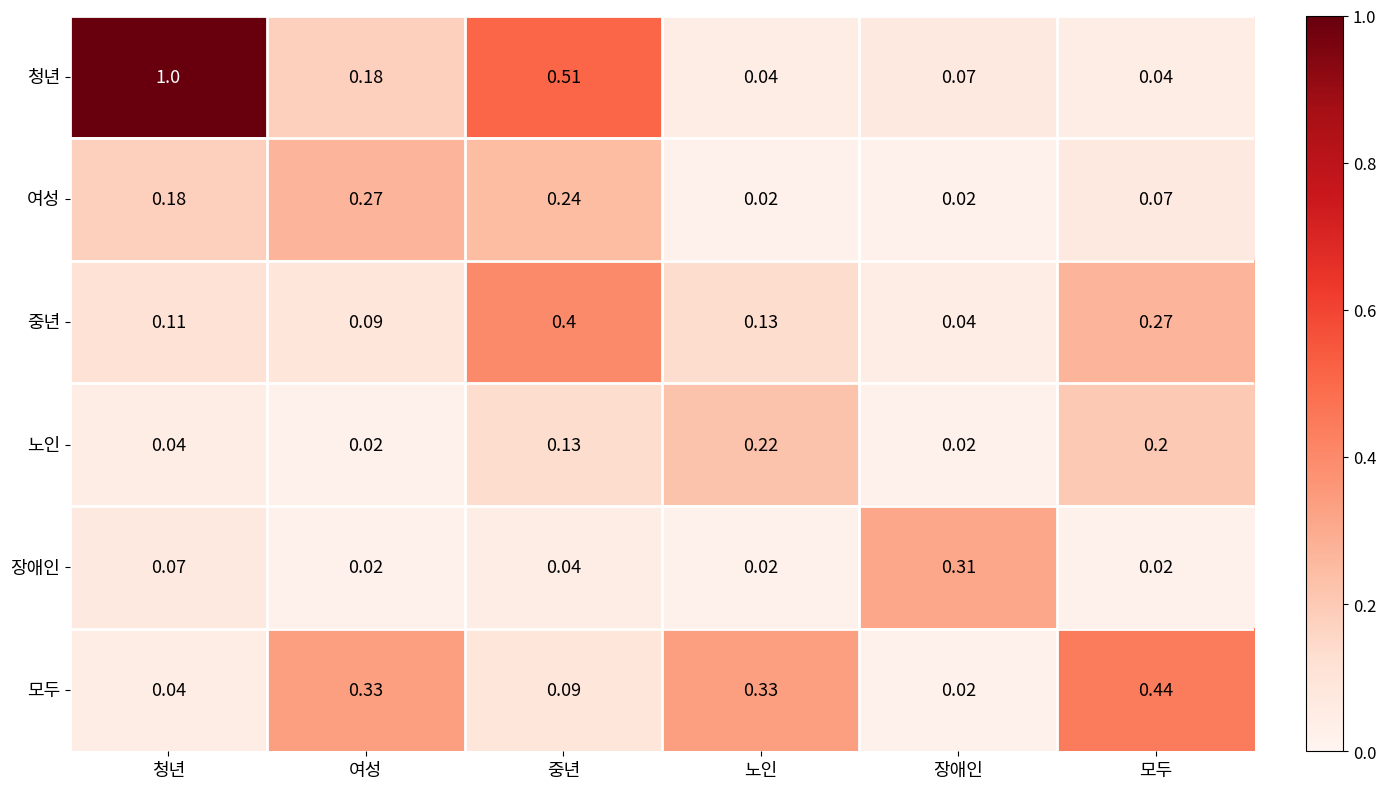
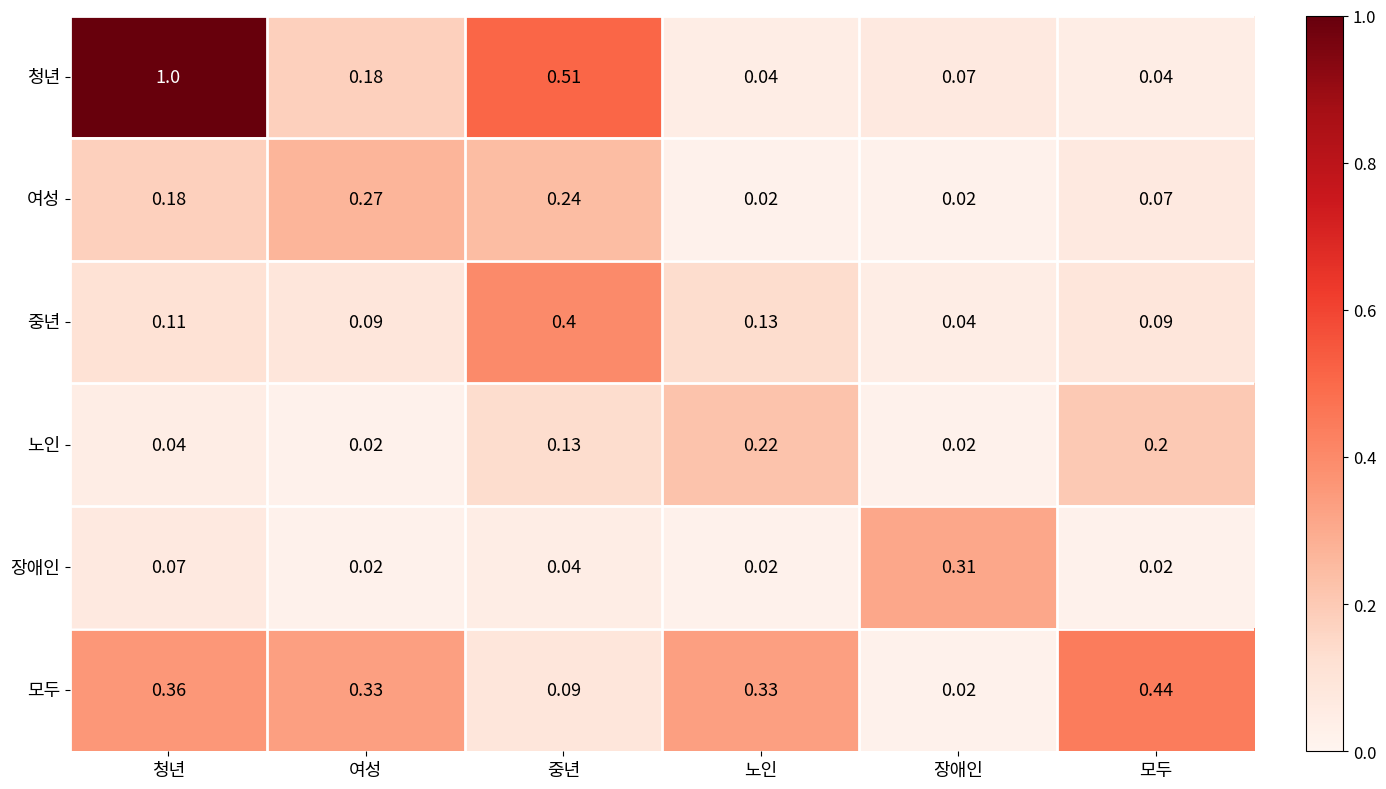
중년, 모두: 0.27 -> 0.09
모두, 청년: 0.04 -> 0.36
